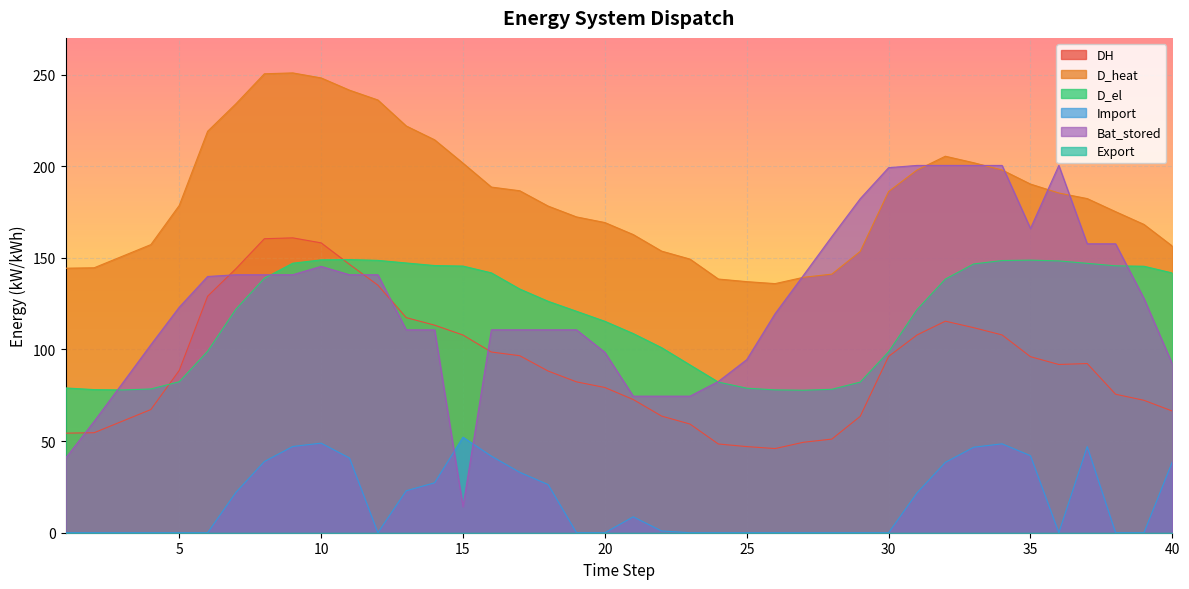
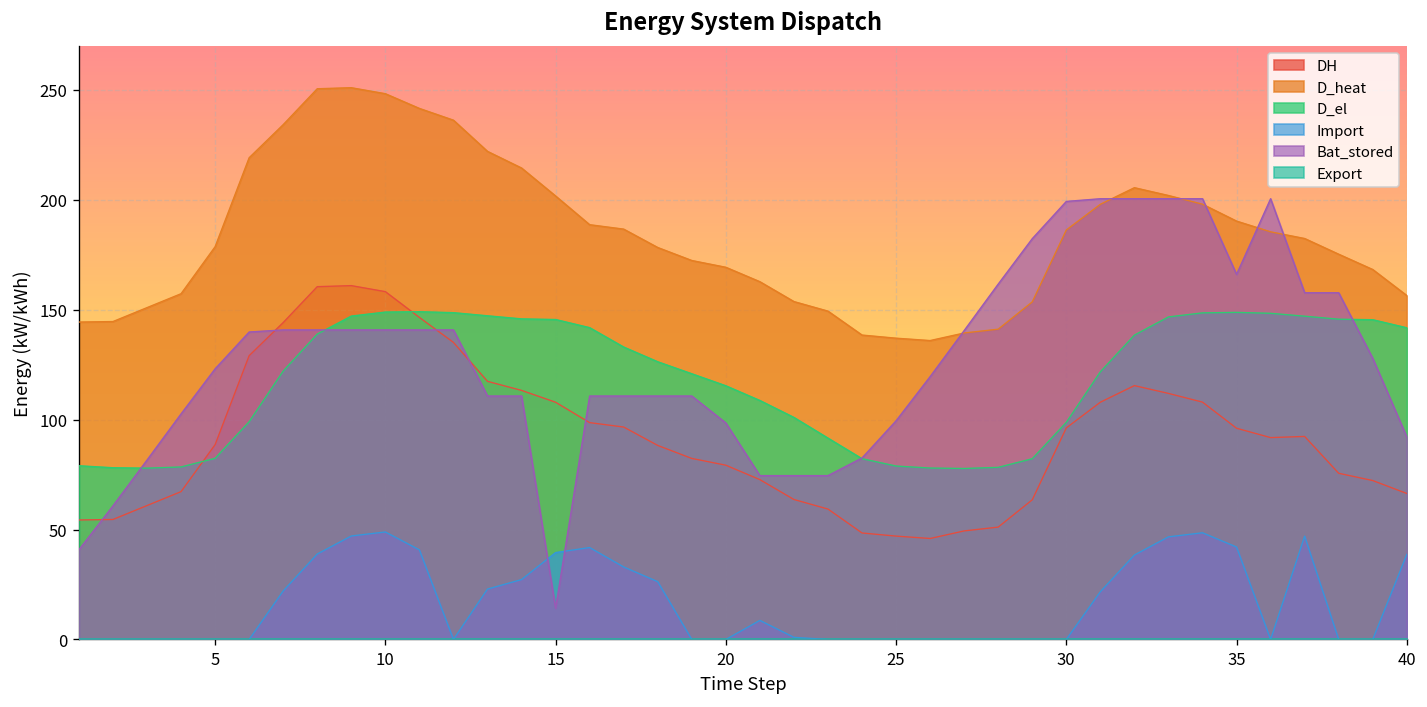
Bat_stored, 10: 145 -> 141
Import, 15: 52 -> 40
Bat_stored, 25: 94 -> 99
